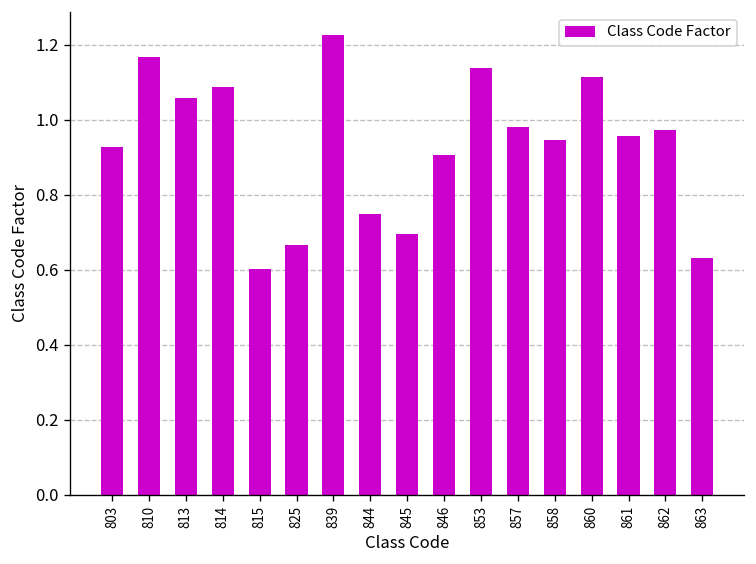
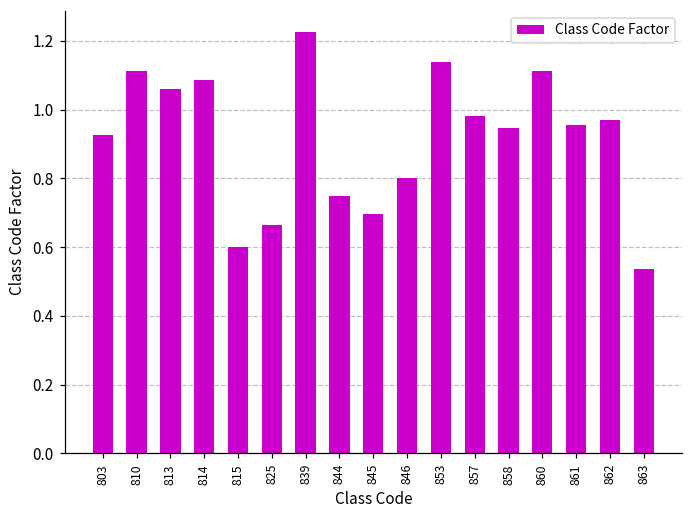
810: 1.17 -> 1.11
846: 0.91 -> 0.80
863: 0.63 -> 0.54
